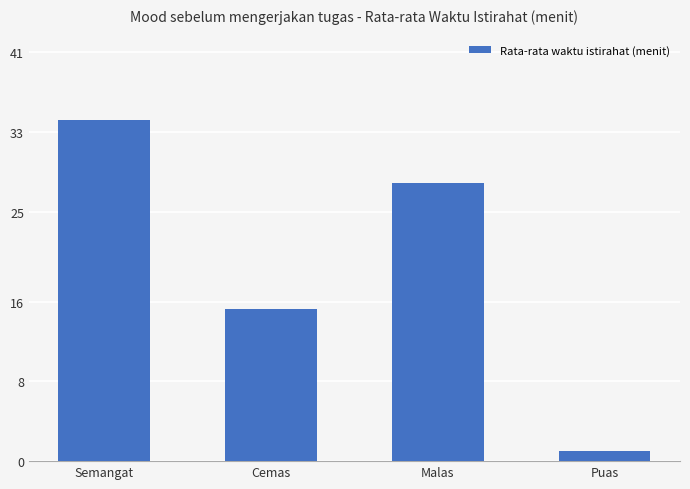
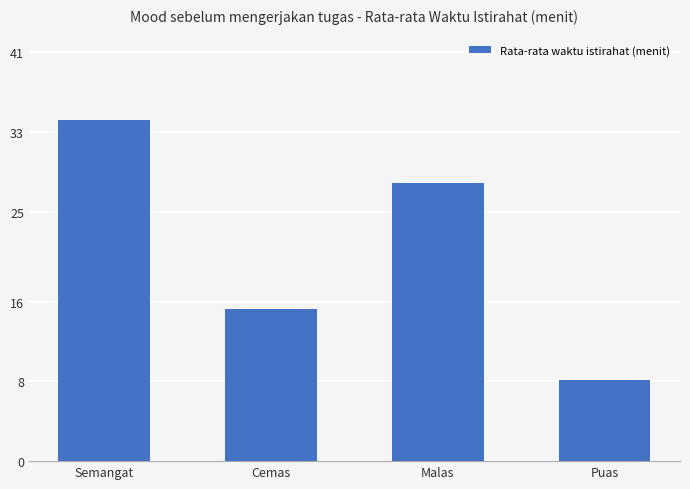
Puas: 1 -> 8
